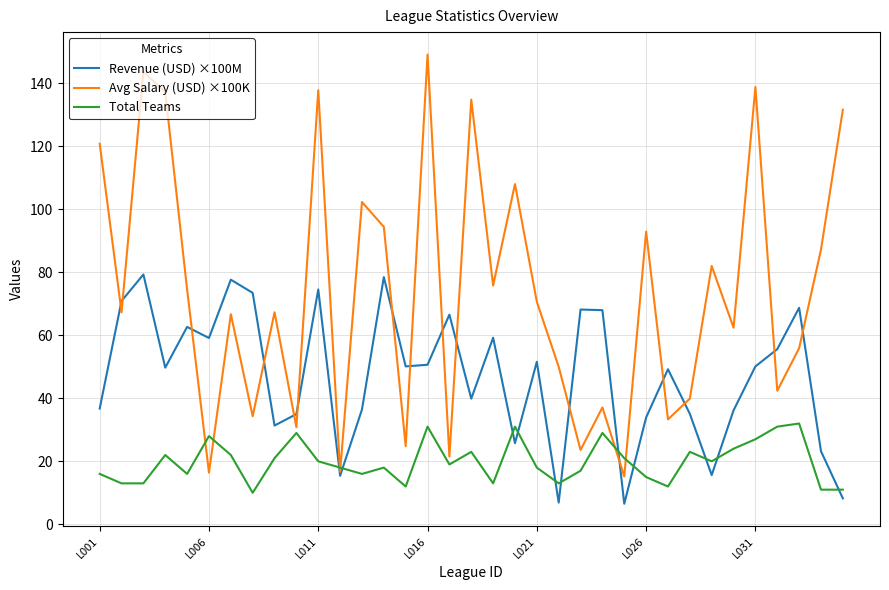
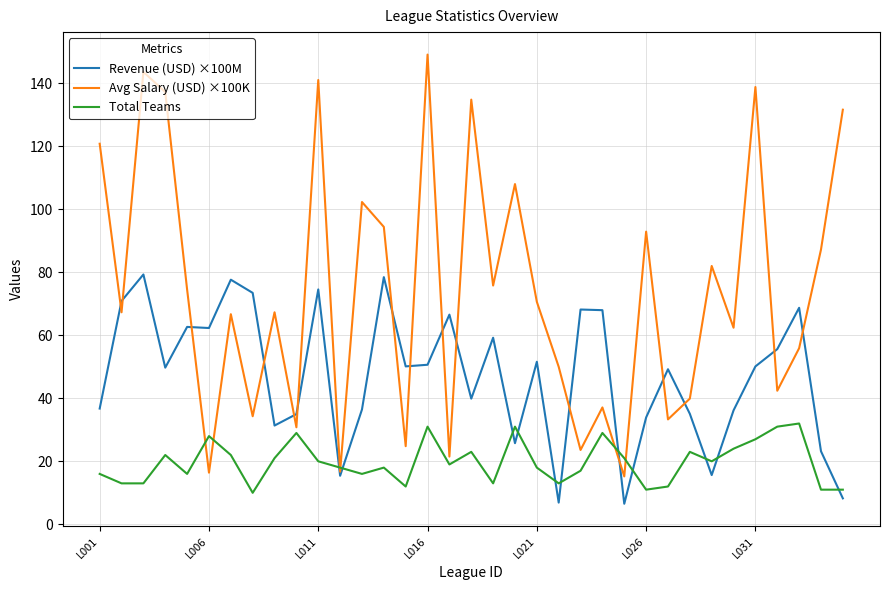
Revenue (USD) ×100M, L006: 59 -> 62
Avg Salary (USD) ×100K, L011: 138 -> 141
Total Teams, L026: 15 -> 11
